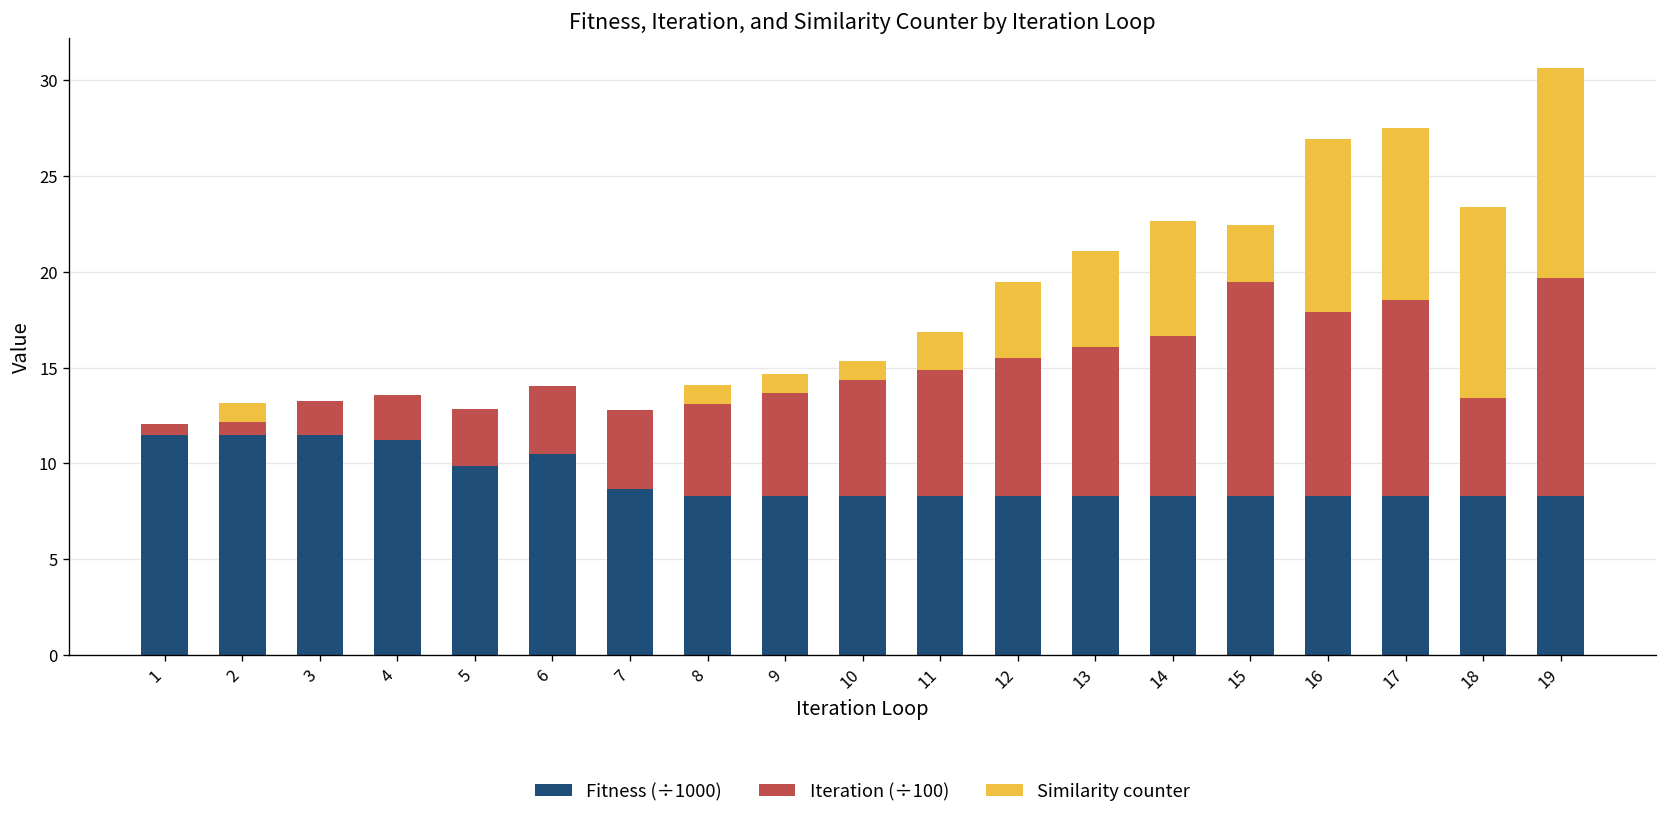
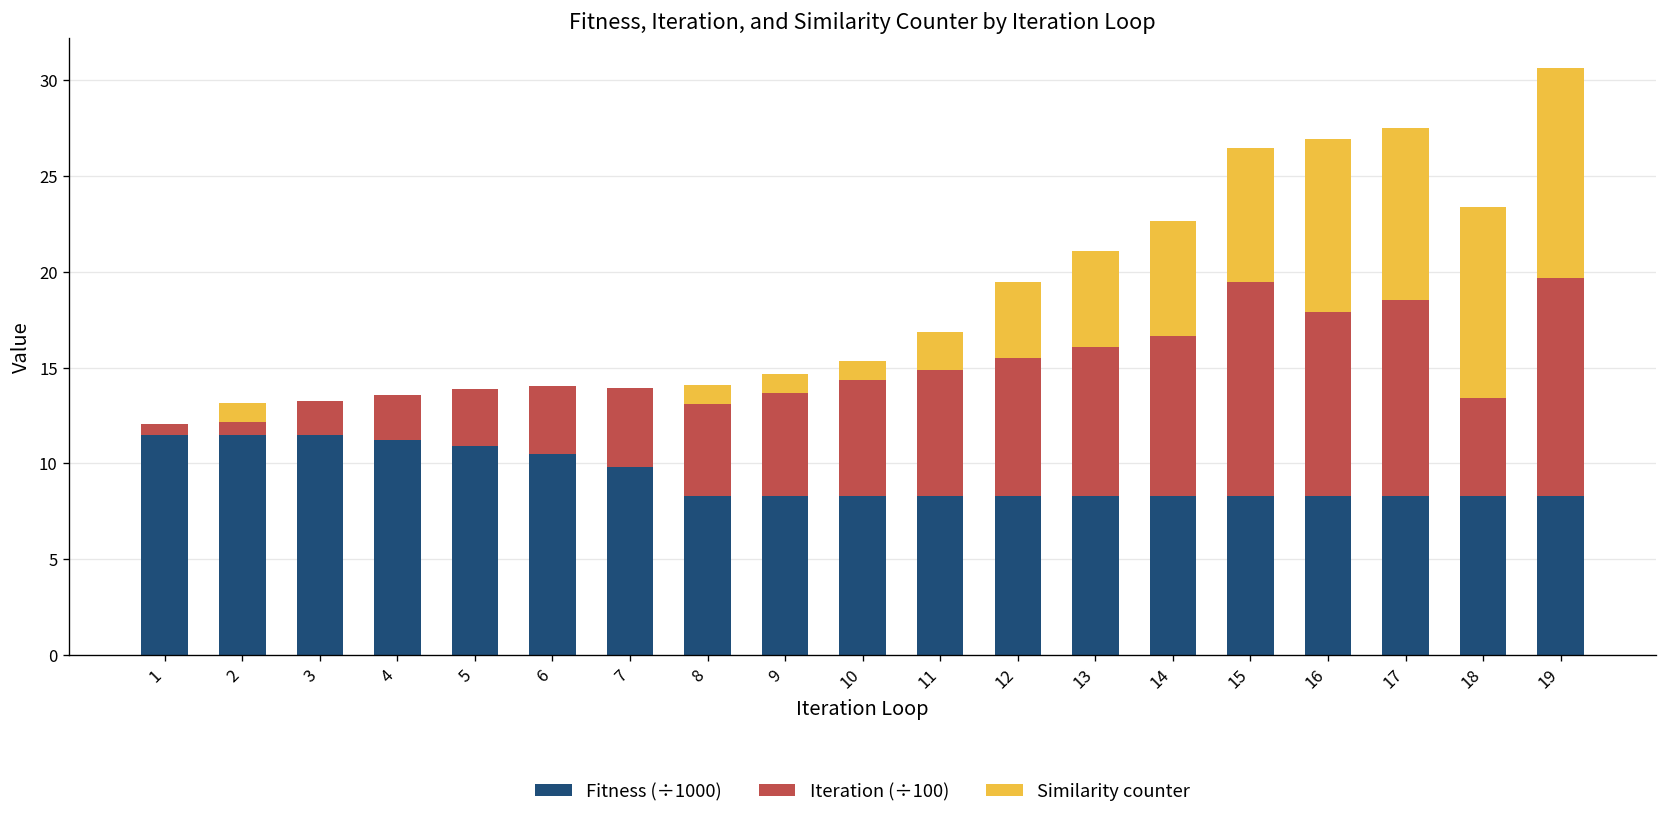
Fitness (÷1000), 5: 9.9 -> 10.9
Fitness (÷1000), 7: 8.6 -> 9.8
Similarity counter, 15: 3 -> 7
